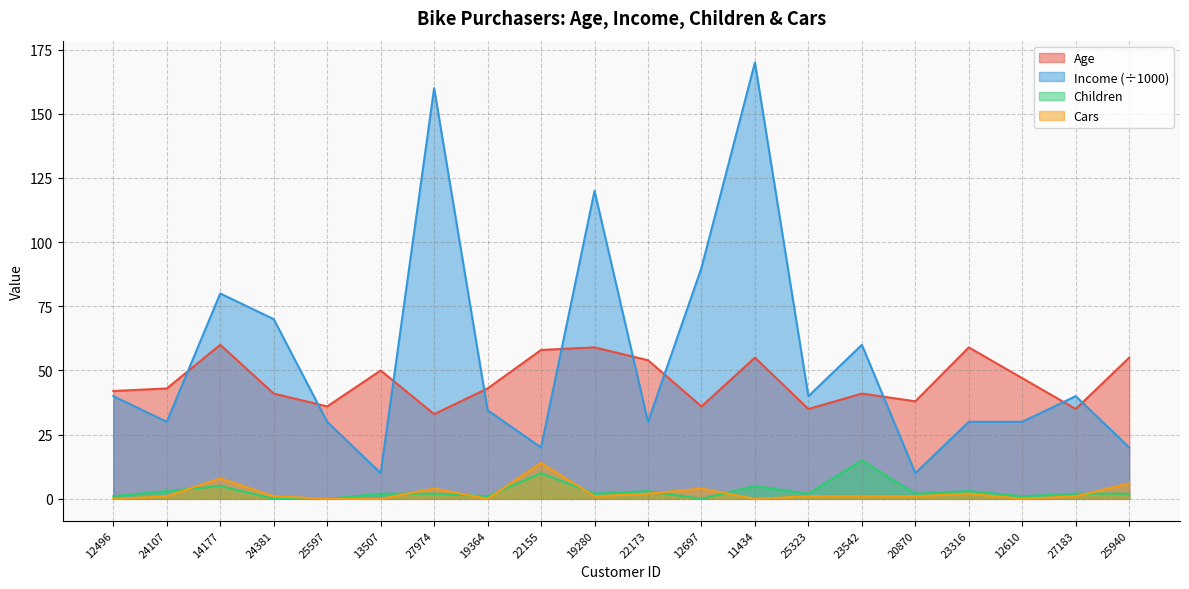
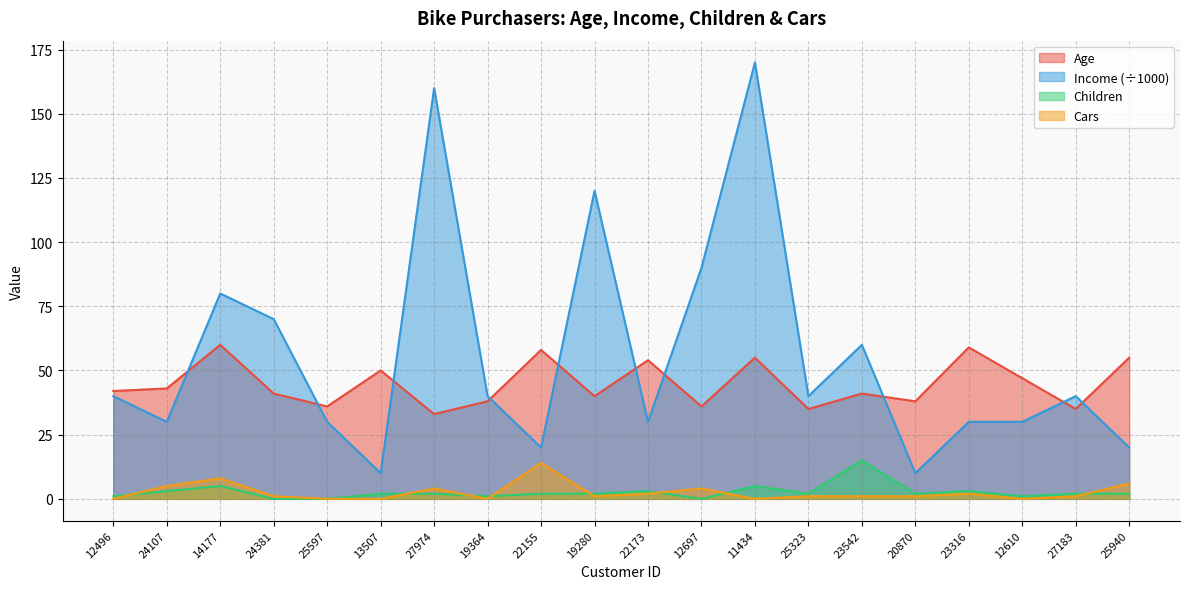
Cars, 24107: 1 -> 5
Age, 19364: 43 -> 38
Income (÷1000), 19364: 35 -> 40
Children, 22155: 10 -> 2
Age, 19280: 59 -> 40
